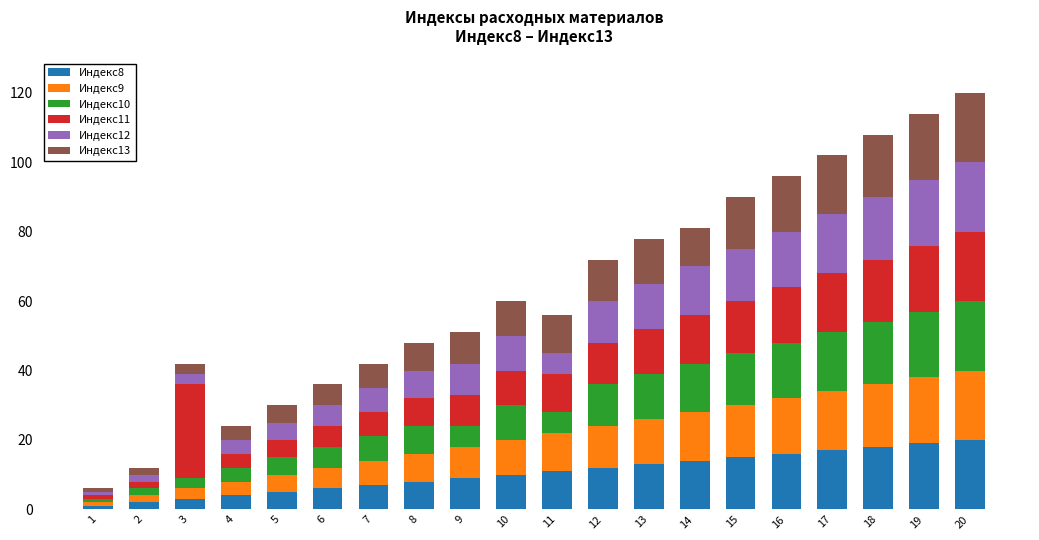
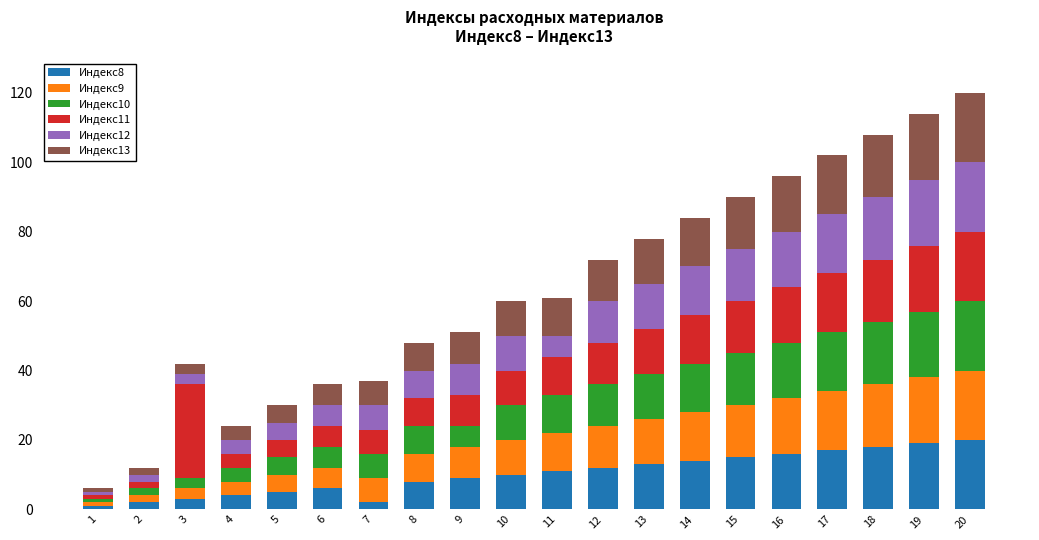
Индекс8, 7: 7 -> 2
Индекс10, 11: 6 -> 11
Индекс13, 14: 11 -> 14
